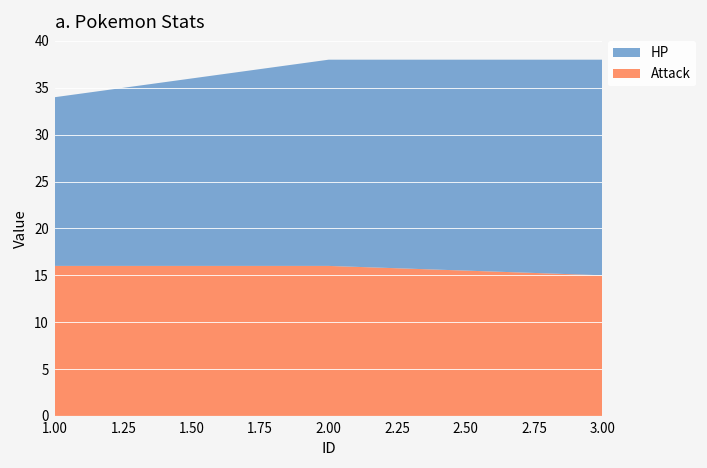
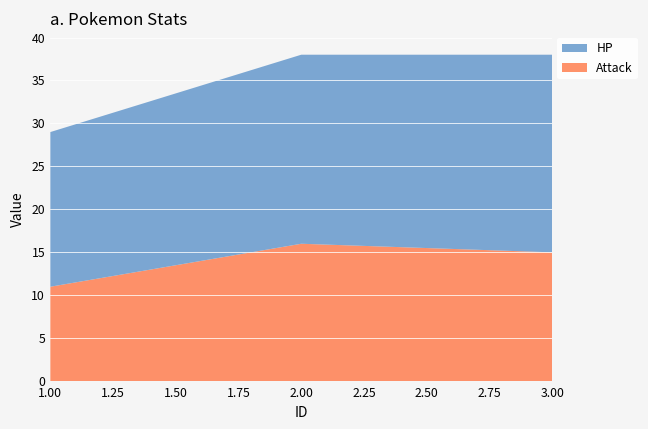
Attack, 1.00: 16 -> 11
